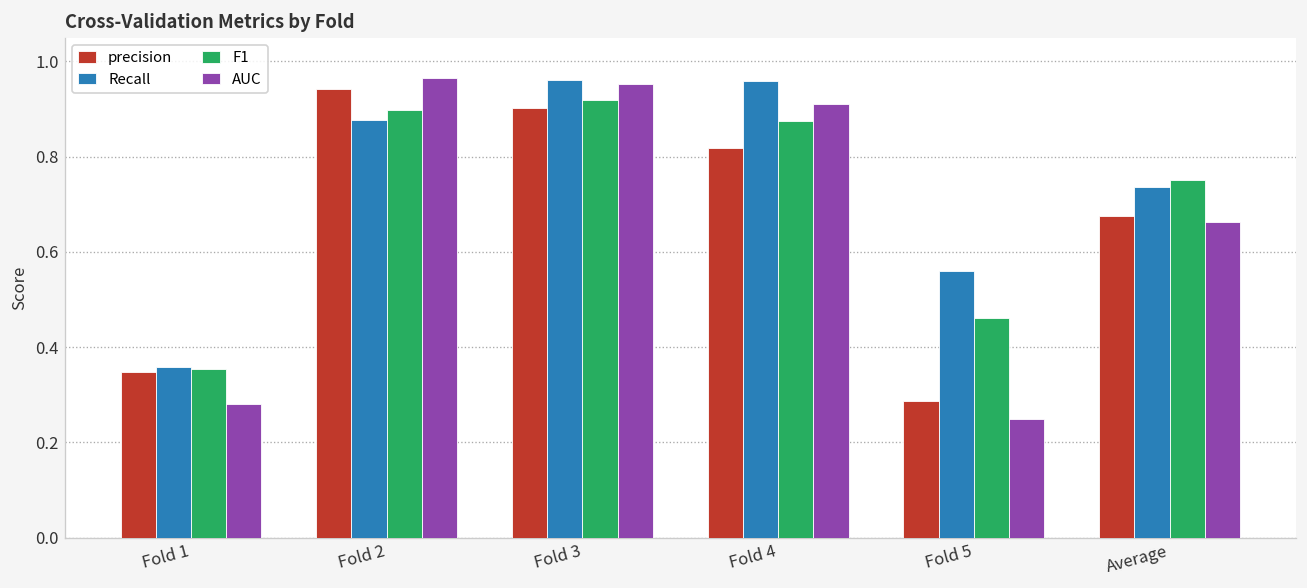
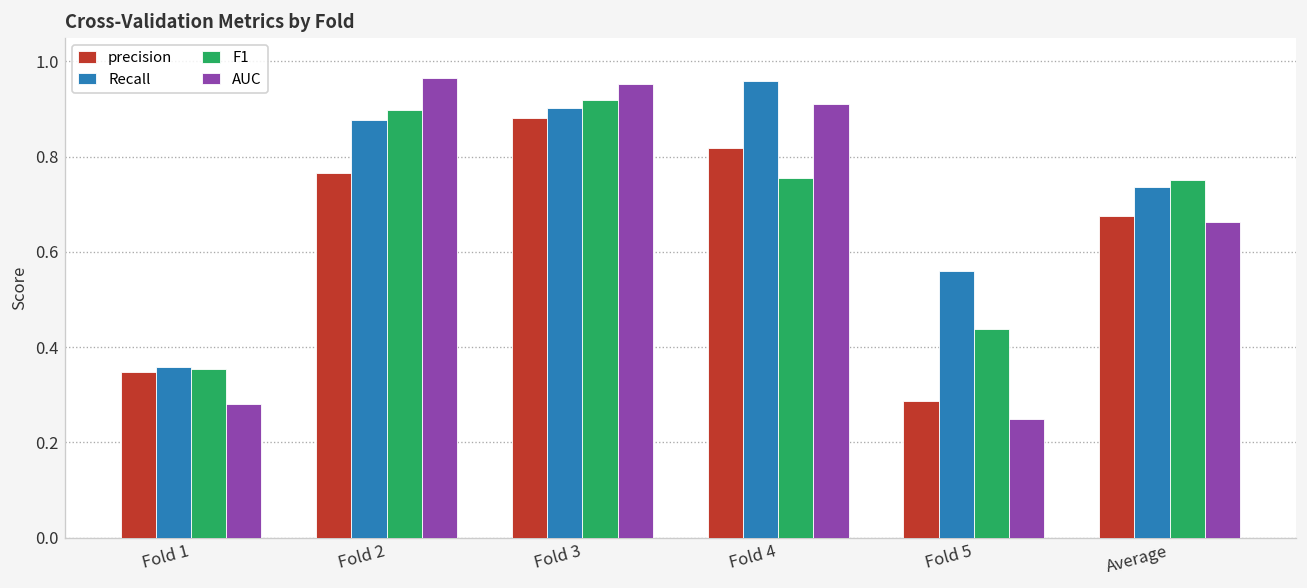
precision, Fold 2: 0.94 -> 0.77
precision, Fold 3: 0.90 -> 0.88
Recall, Fold 3: 0.96 -> 0.90
F1, Fold 4: 0.87 -> 0.76
F1, Fold 5: 0.46 -> 0.44
